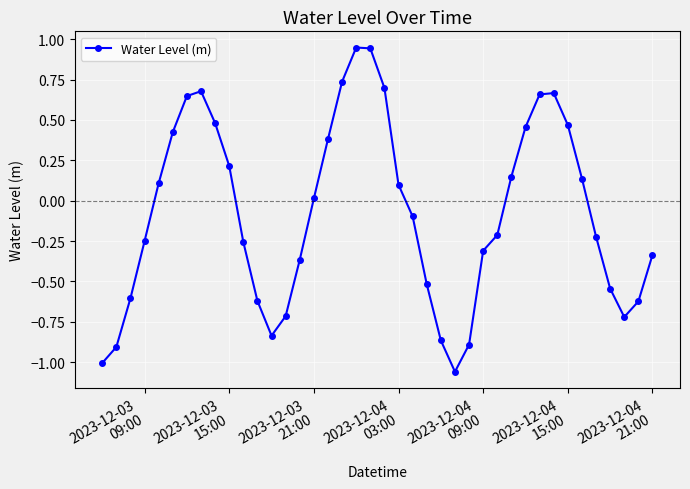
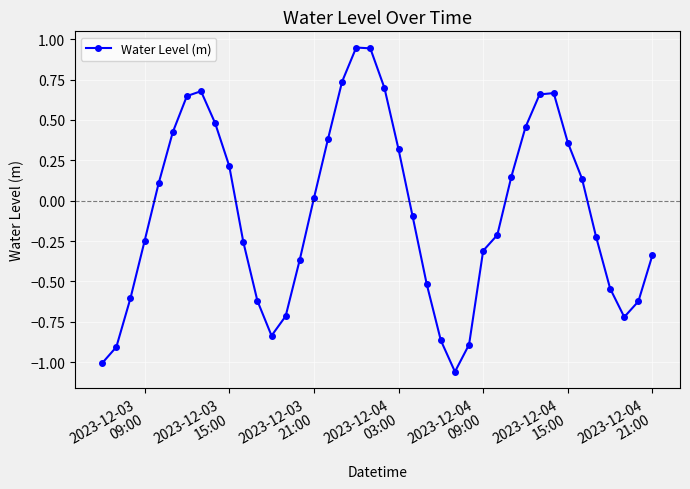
2023-12-04 03:00: 0.10 -> 0.32
2023-12-04 15:00: 0.47 -> 0.36
